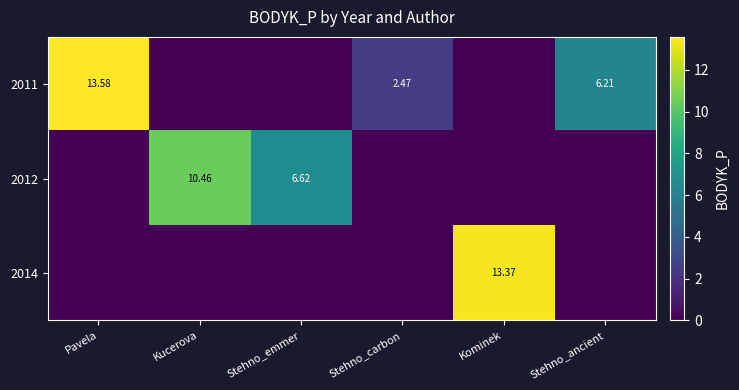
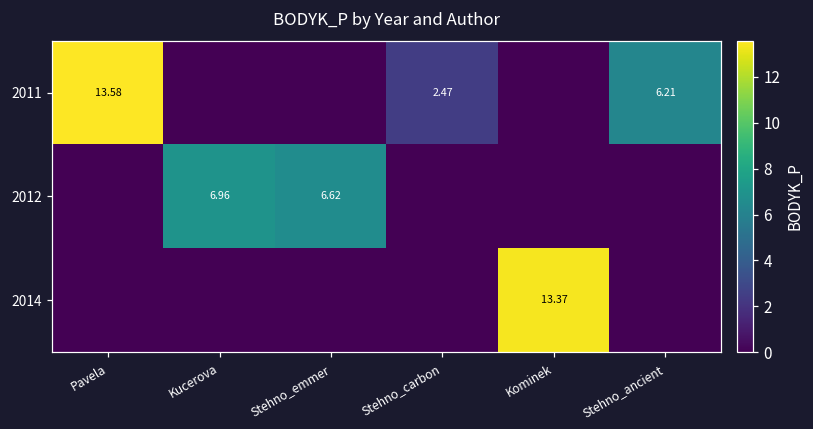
2012, Kucerova: 10.46 -> 6.96
